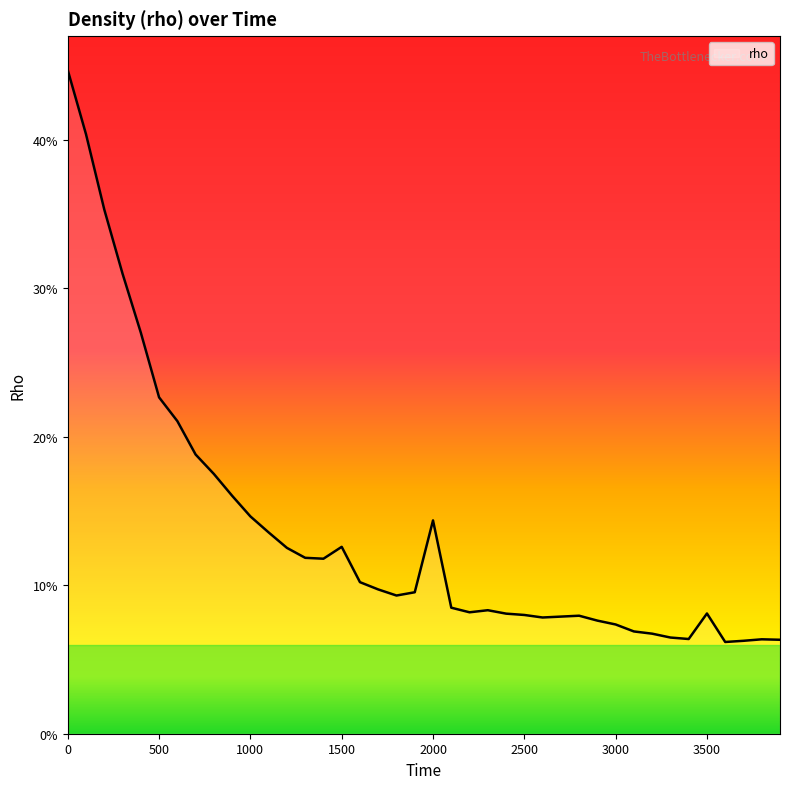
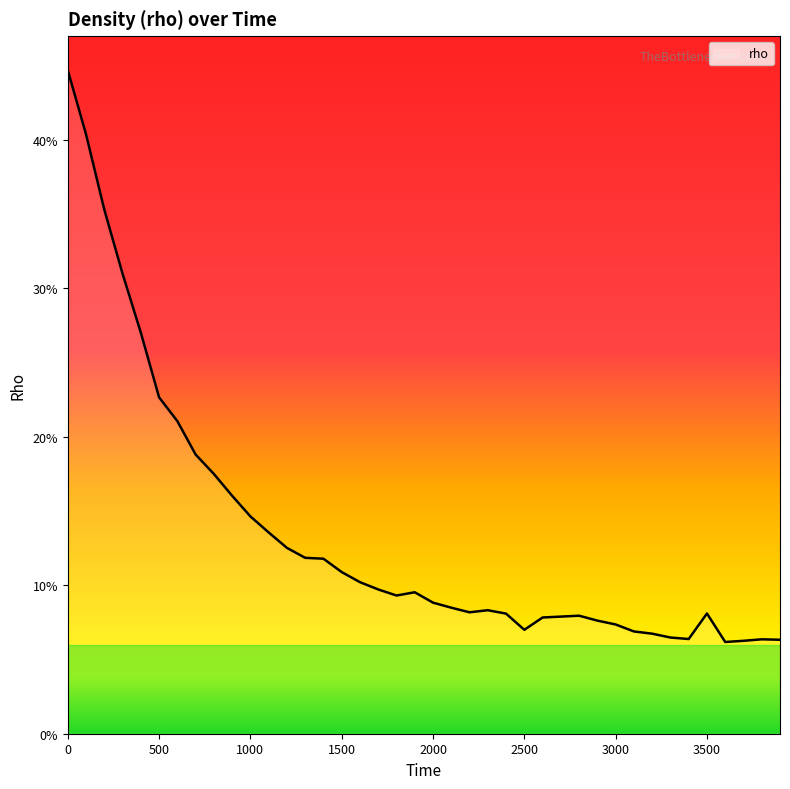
1500: 12.6% -> 10.9%
2000: 14.4% -> 8.8%
2500: 8.0% -> 7.0%
